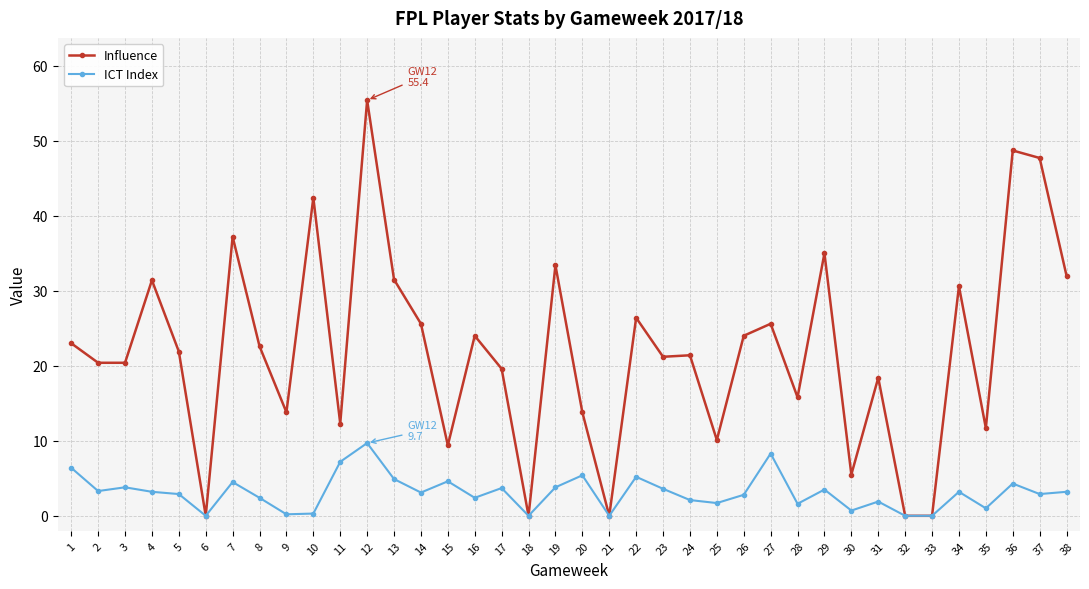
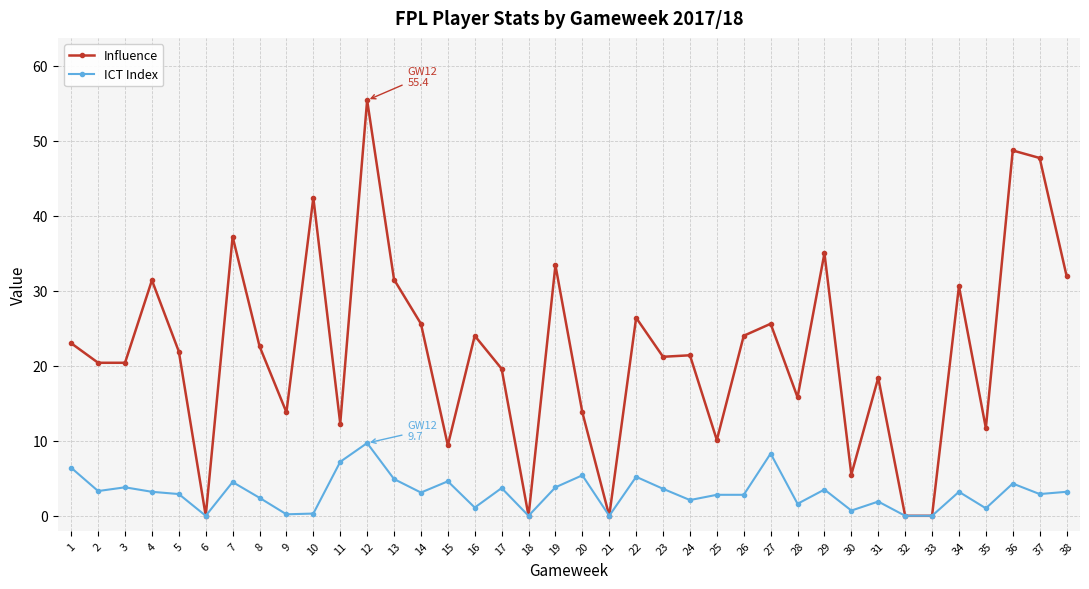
ICT Index, 16: 2 -> 1
ICT Index, 25: 2 -> 3
